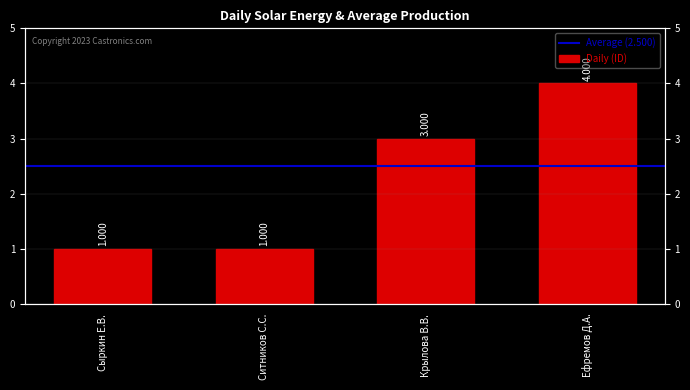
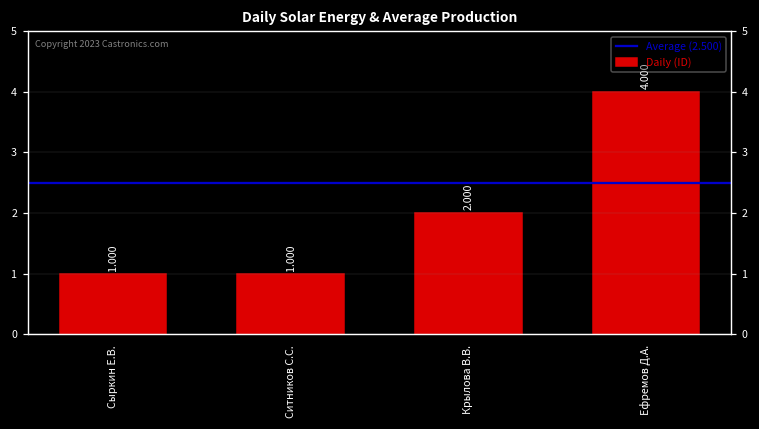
Крылова В.В.: 3.000 -> 2.000
